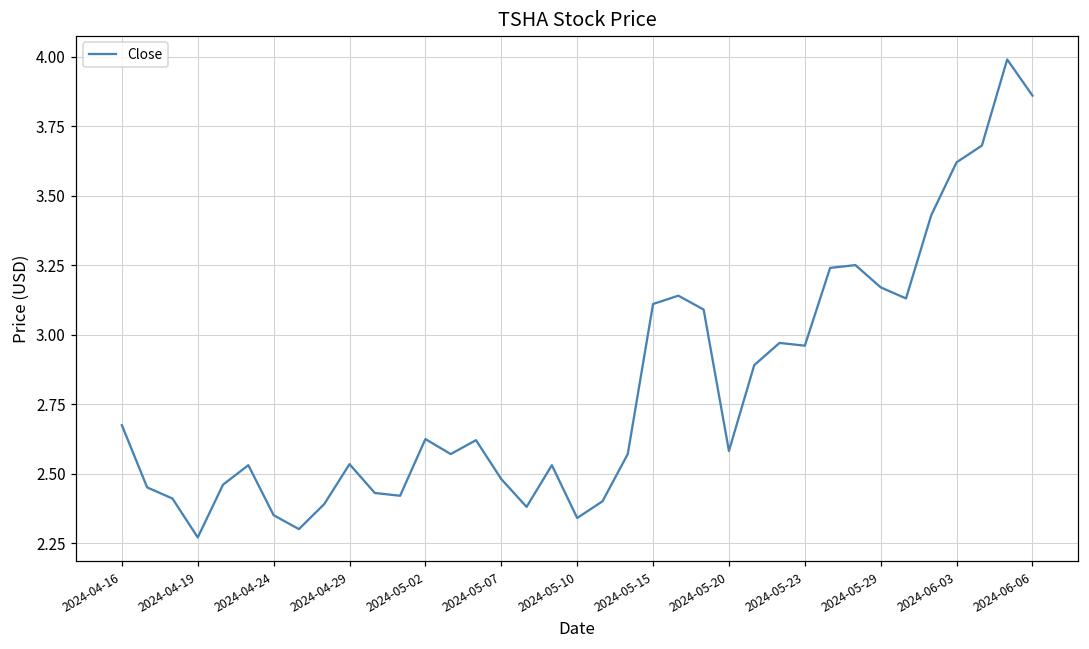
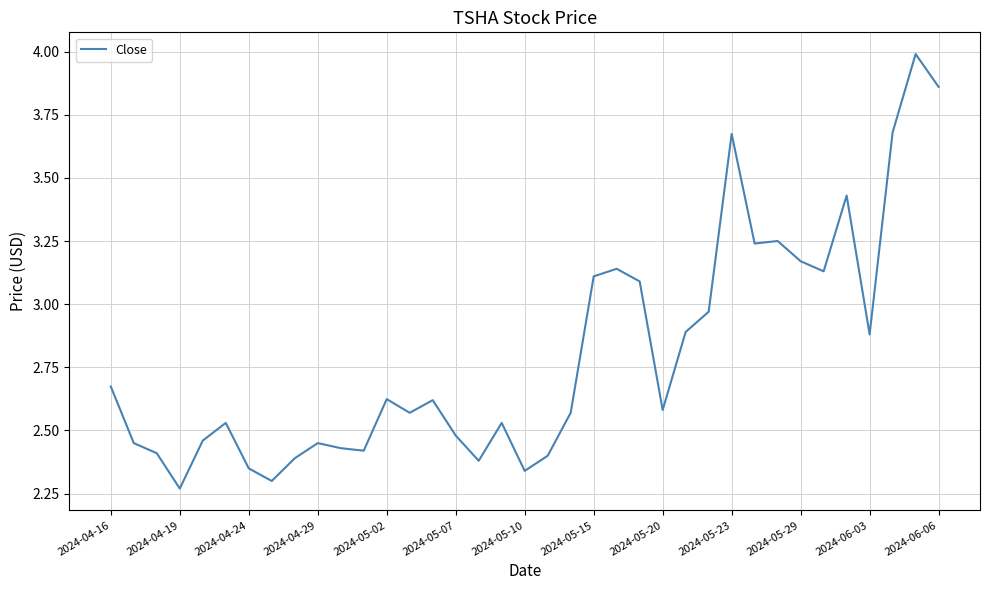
2024-04-29: 2.53 -> 2.45
2024-05-23: 2.96 -> 3.67
2024-06-03: 3.62 -> 2.88
